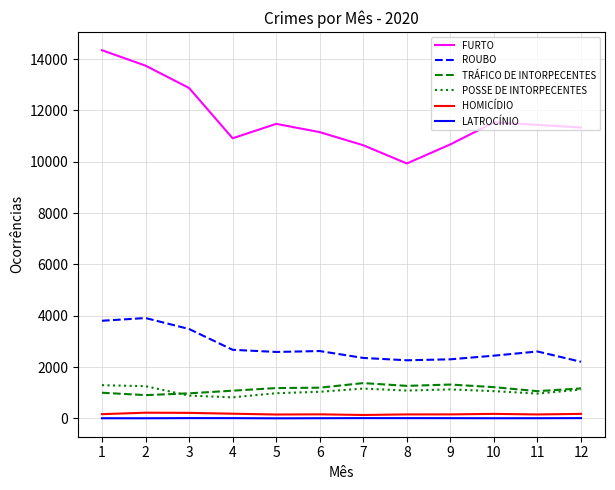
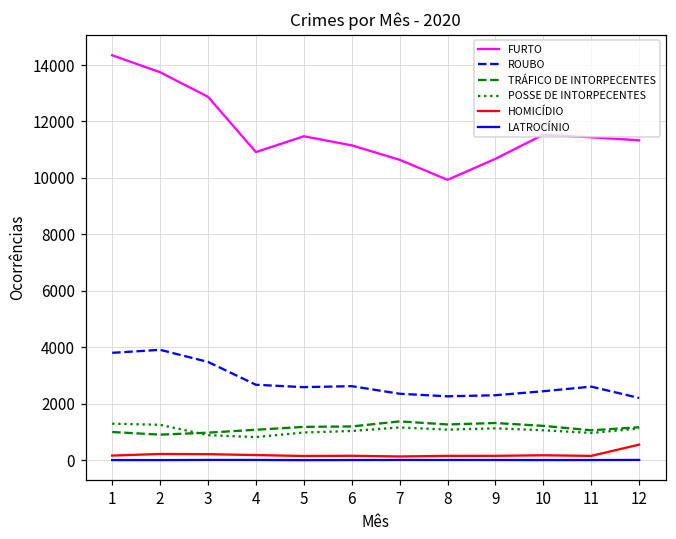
HOMICÍDIO, 12: 200 -> 600
